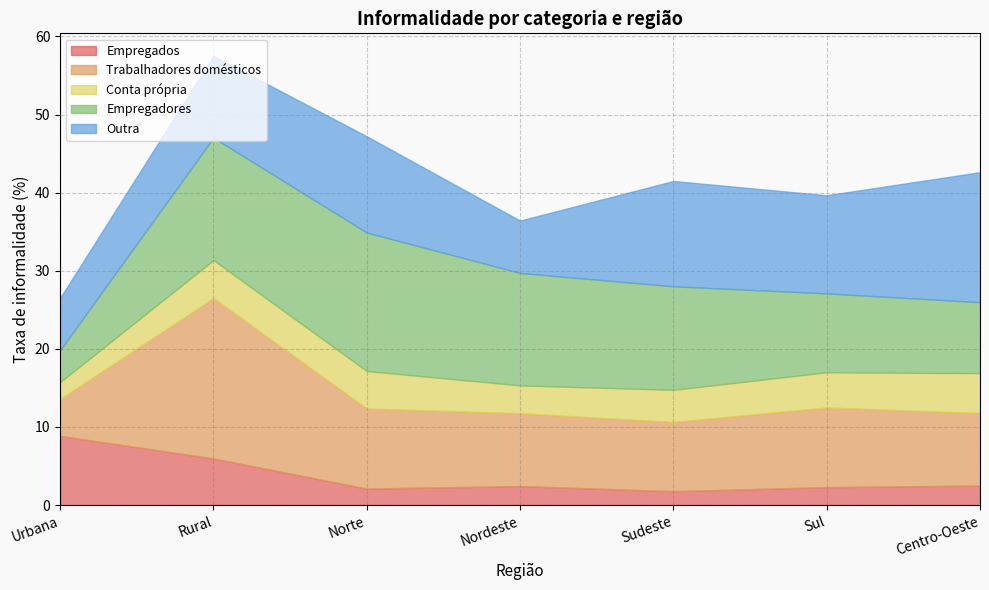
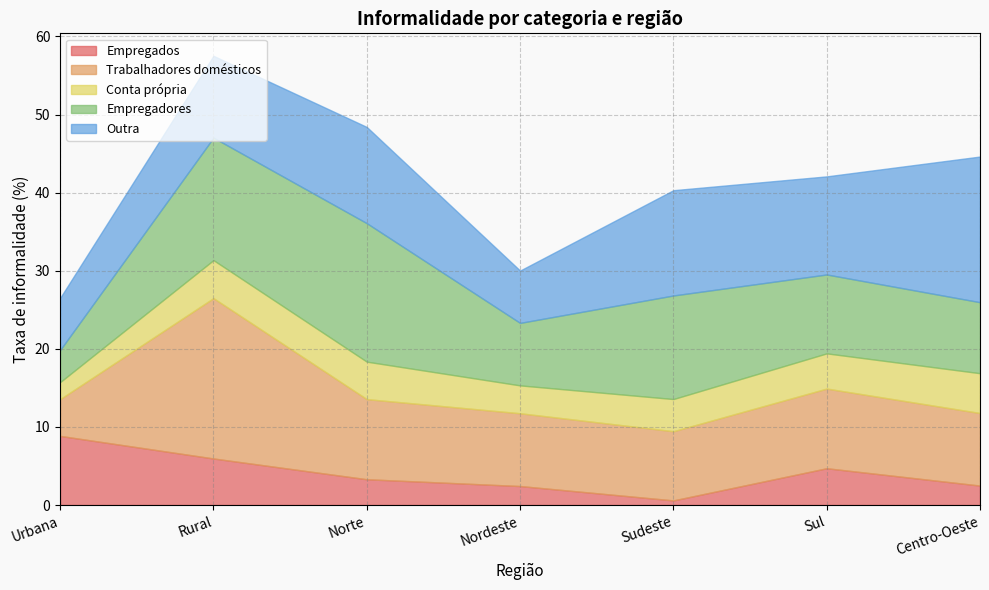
Empregados, Norte: 2 -> 3
Empregadores, Nordeste: 14 -> 8
Empregados, Sudeste: 2 -> 1
Empregados, Sul: 2 -> 5
Outra, Centro-Oeste: 17 -> 19
